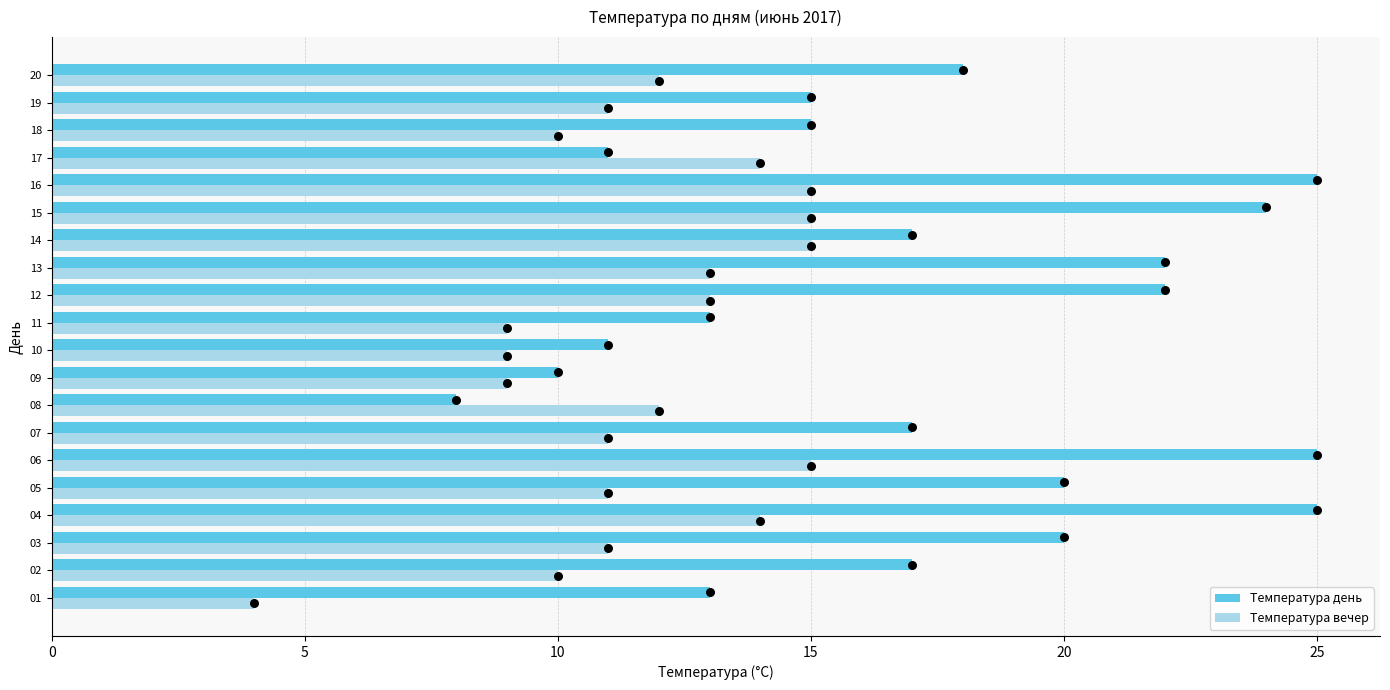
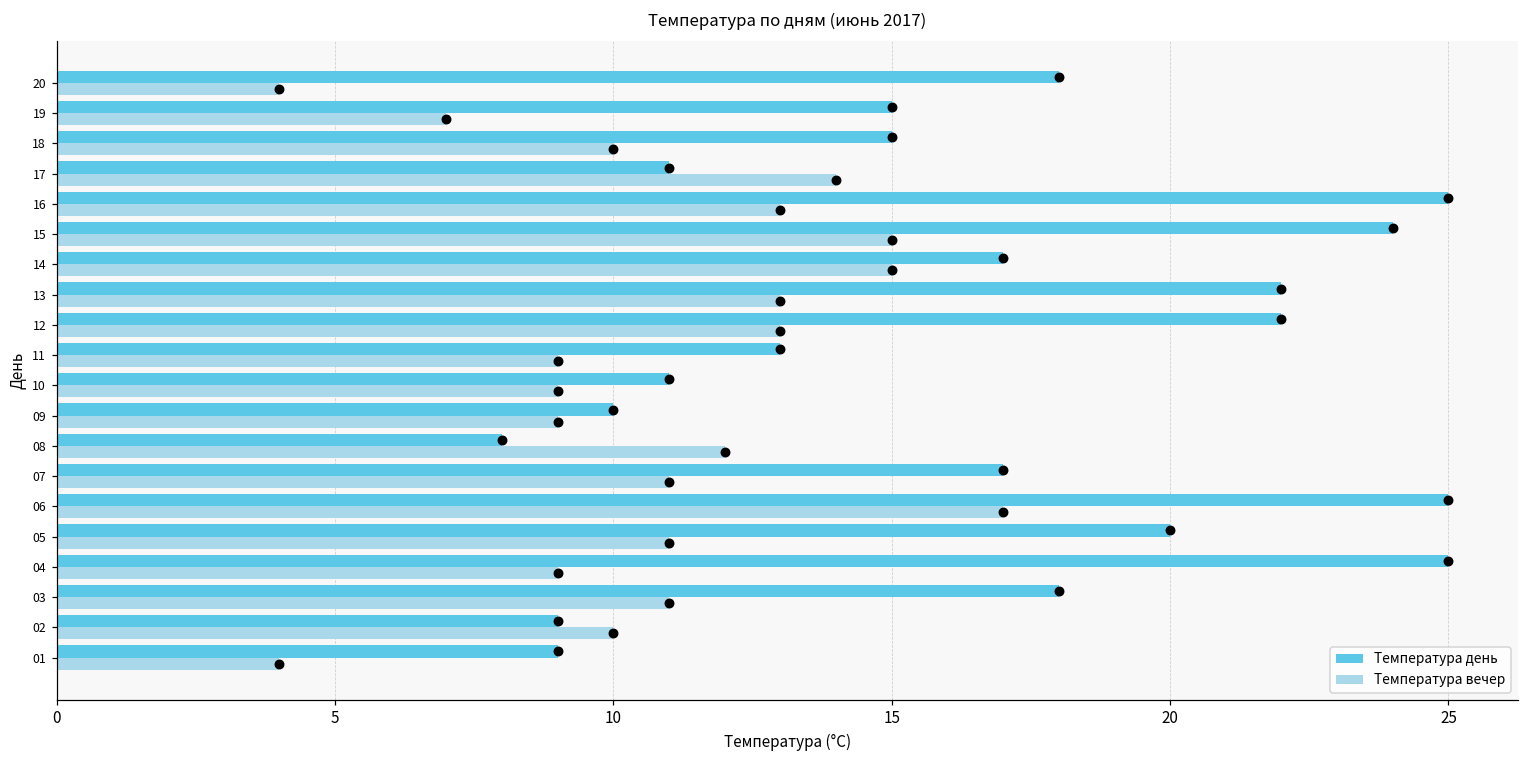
Температура вечер, 20: 12 -> 4
Температура вечер, 19: 11 -> 7
Температура вечер, 16: 15 -> 13
Температура вечер, 06: 15 -> 17
Температура вечер, 04: 14 -> 9
Температура день, 03: 20 -> 18
Температура день, 02: 17 -> 9
Температура день, 01: 13 -> 9
